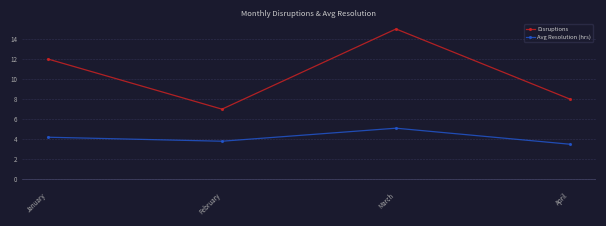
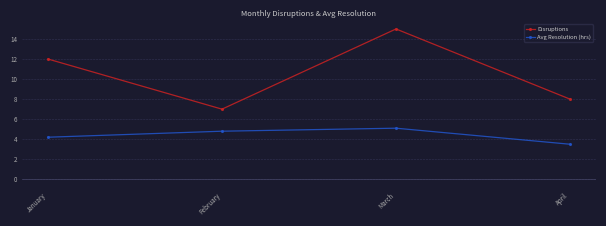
Avg Resolution (hrs), February: 3.8 -> 4.8
